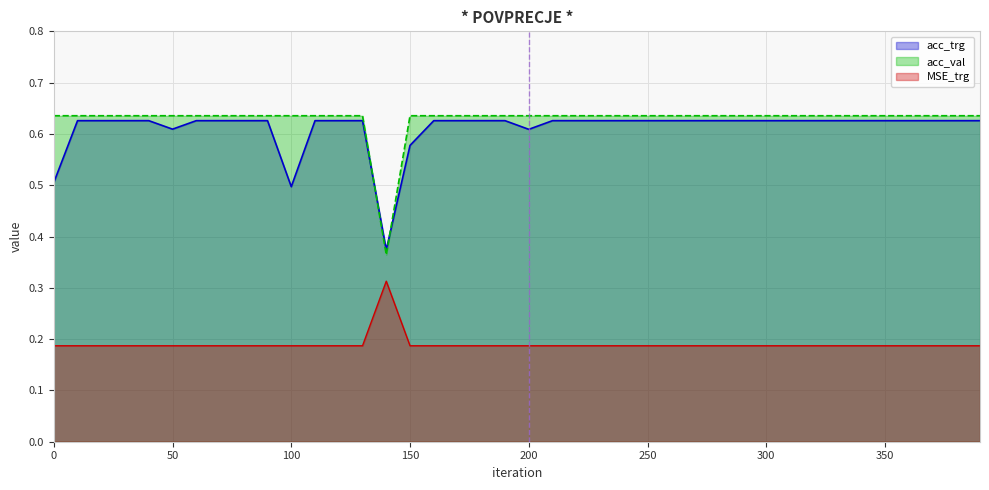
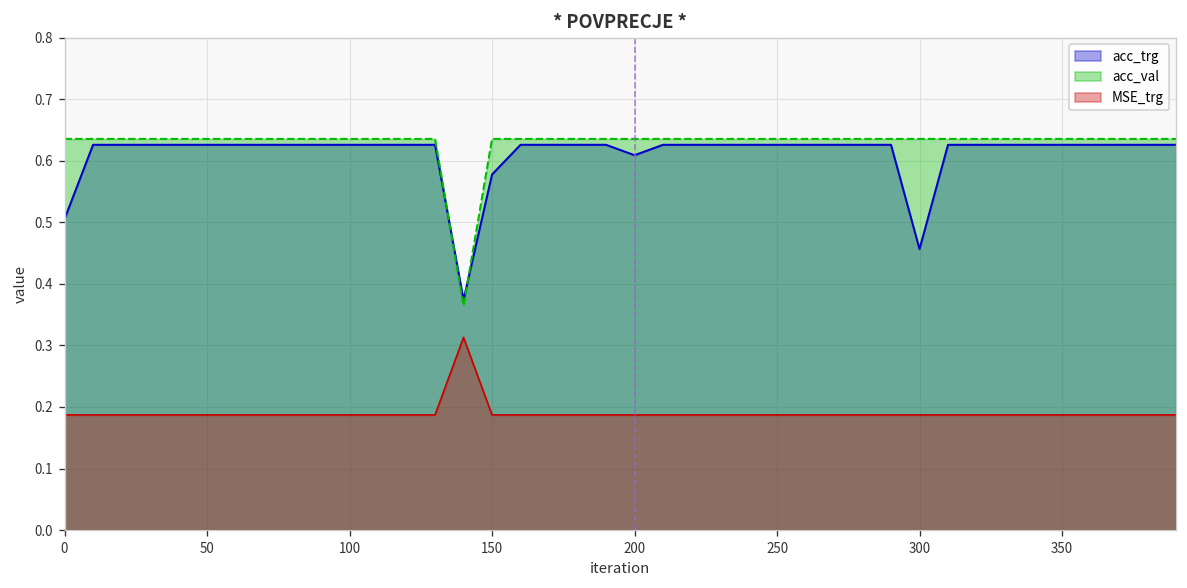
acc_trg, 50: 0.61 -> 0.63
acc_trg, 100: 0.50 -> 0.63
acc_trg, 300: 0.63 -> 0.46
